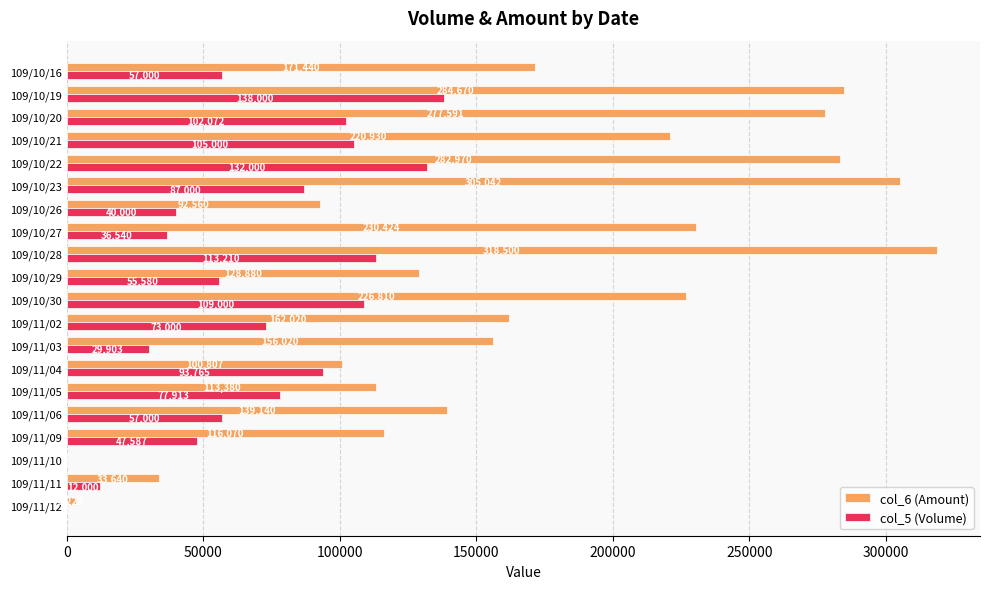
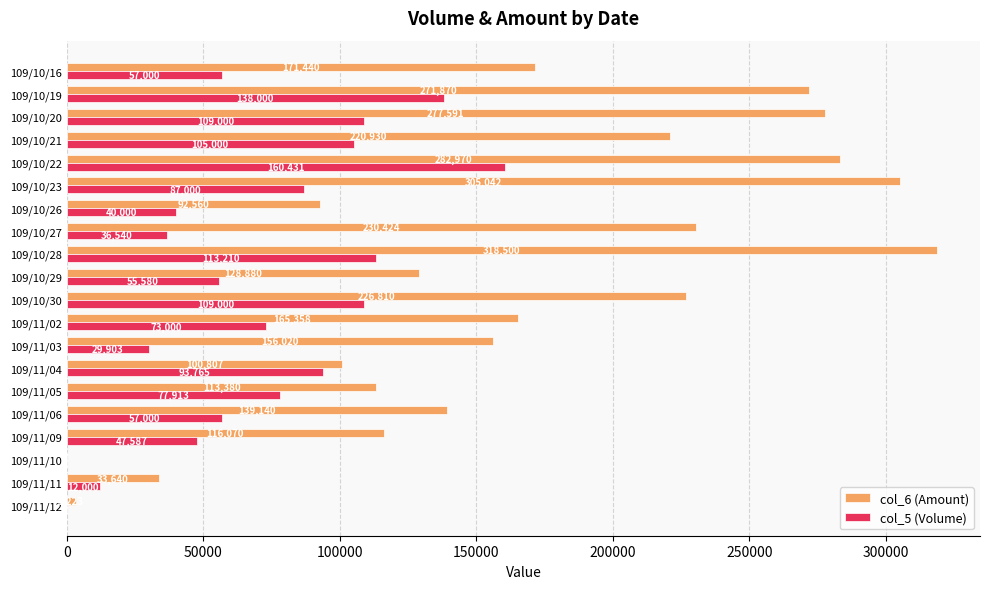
col_6 (Amount), 109/10/19: 284,670 -> 271,870
col_5 (Volume), 109/10/20: 102,072 -> 109,000
col_5 (Volume), 109/10/22: 132,000 -> 160,431
col_6 (Amount), 109/11/02: 162000 -> 165000
